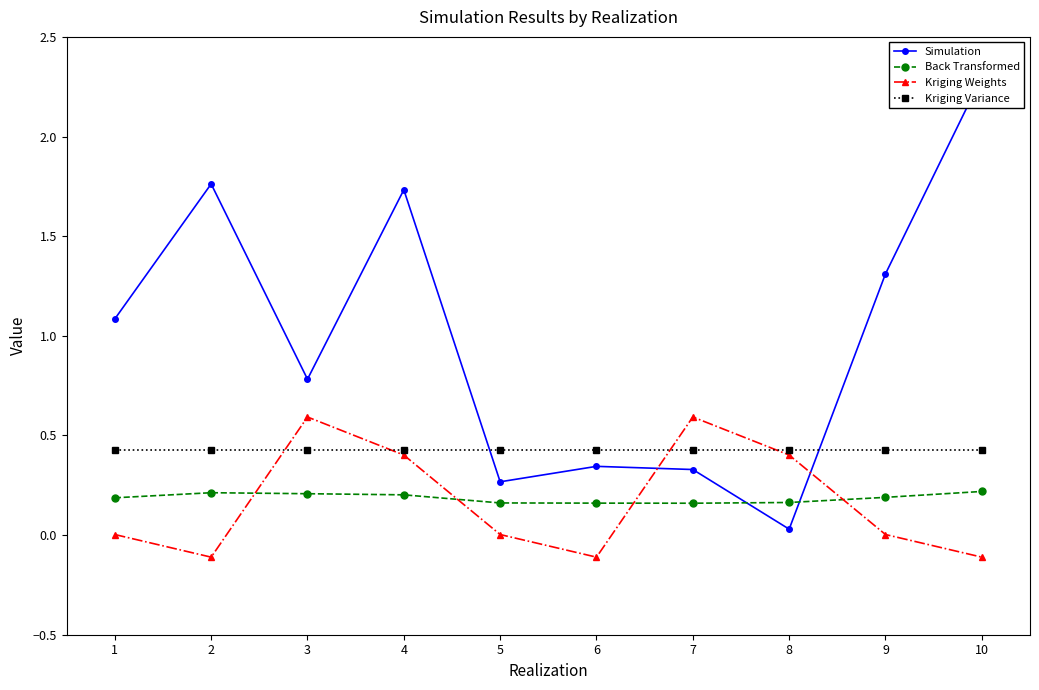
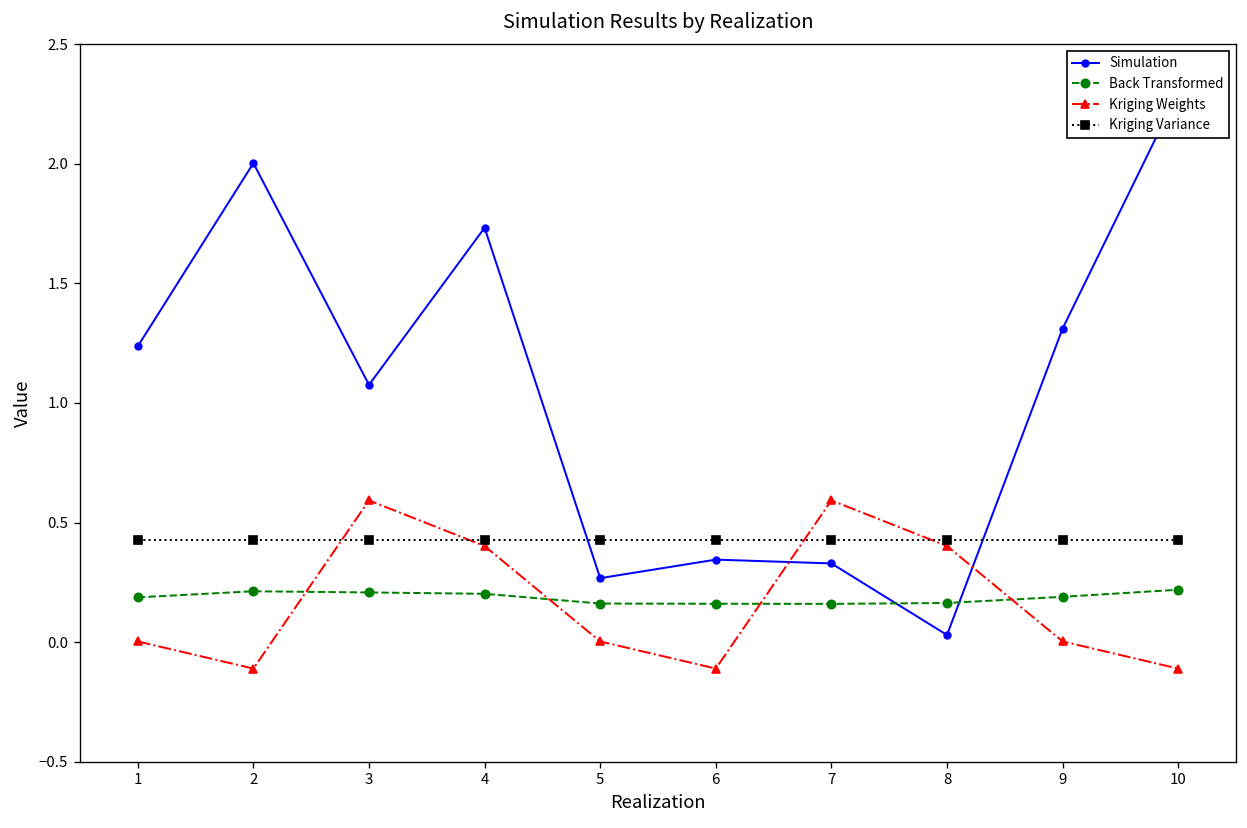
Simulation, 1: 1.08 -> 1.24
Simulation, 2: 1.76 -> 2.00
Simulation, 3: 0.78 -> 1.08
